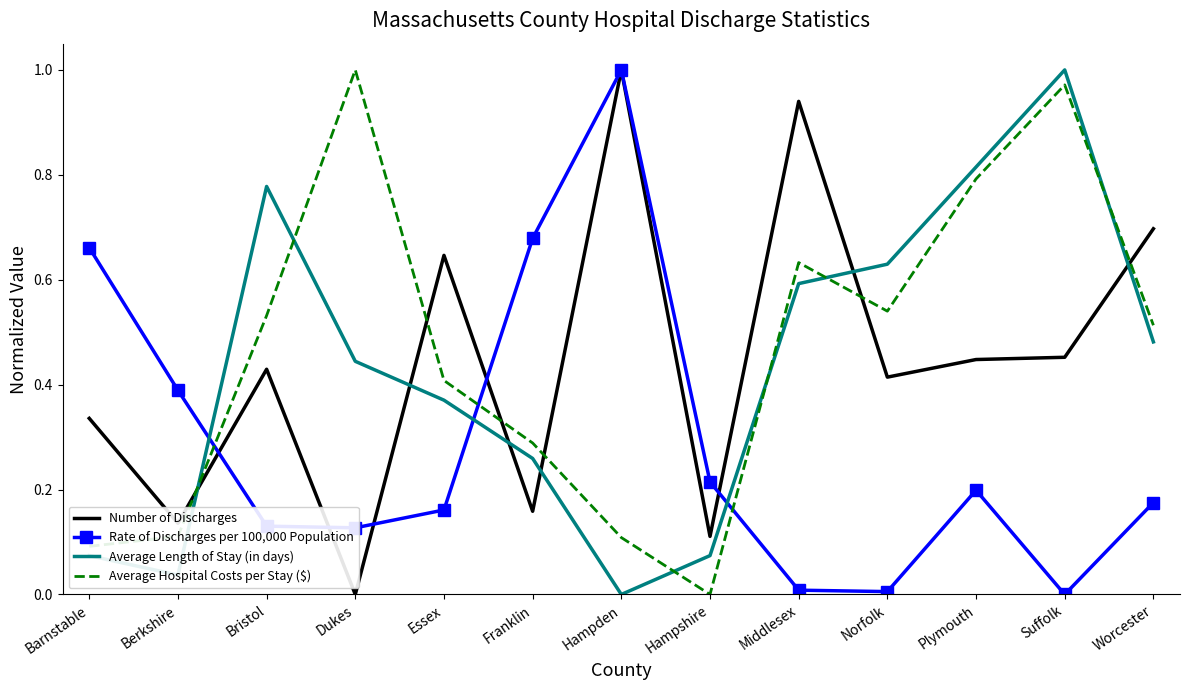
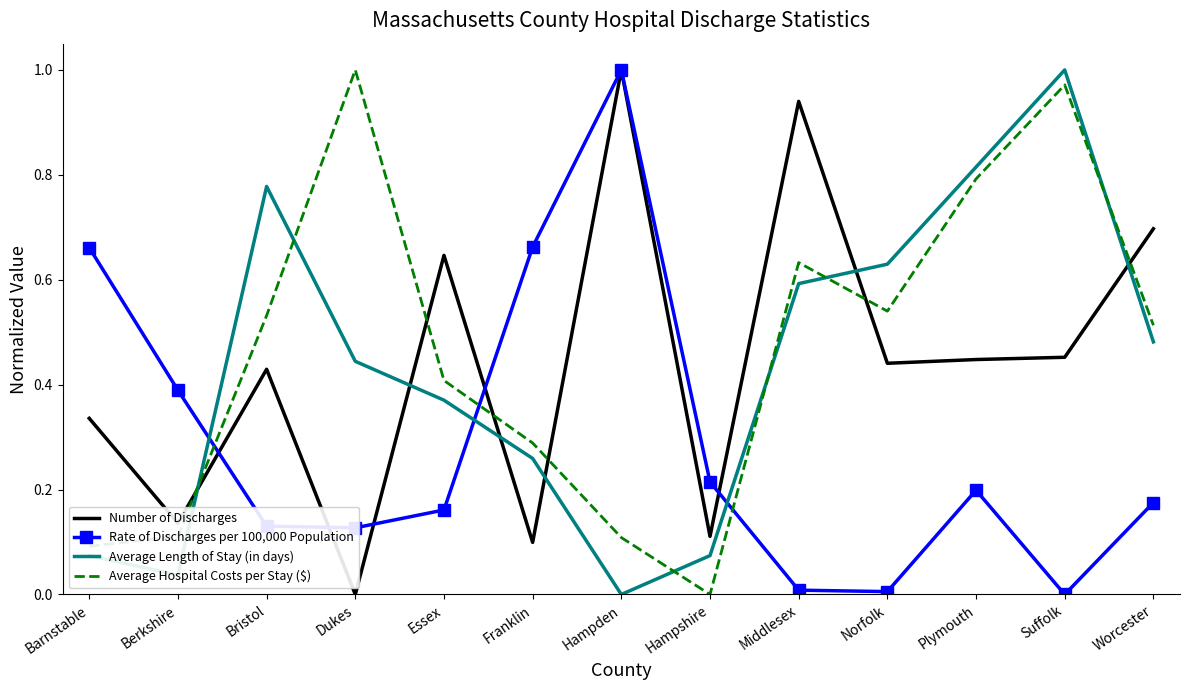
Number of Discharges, Franklin: 0.16 -> 0.10
Rate of Discharges per 100,000 Population, Franklin: 0.68 -> 0.66
Number of Discharges, Norfolk: 0.41 -> 0.44
